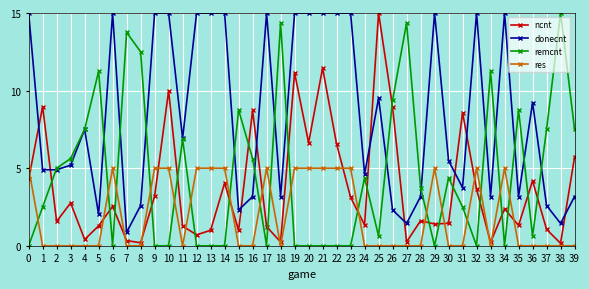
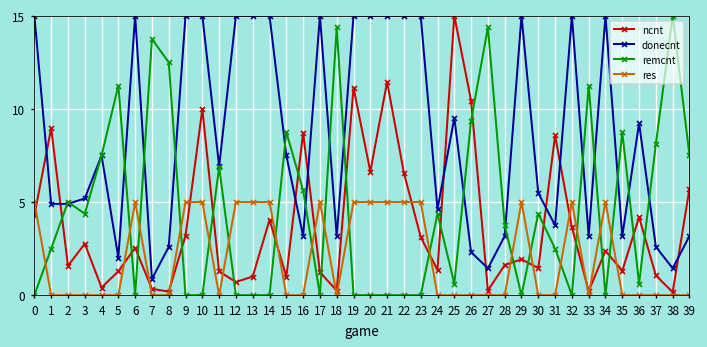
remcnt, 3: 5.6 -> 4.4
donecnt, 15: 2.3 -> 7.5
ncnt, 26: 8.9 -> 10.4
ncnt, 29: 1.4 -> 1.9
remcnt, 37: 7.5 -> 8.1
